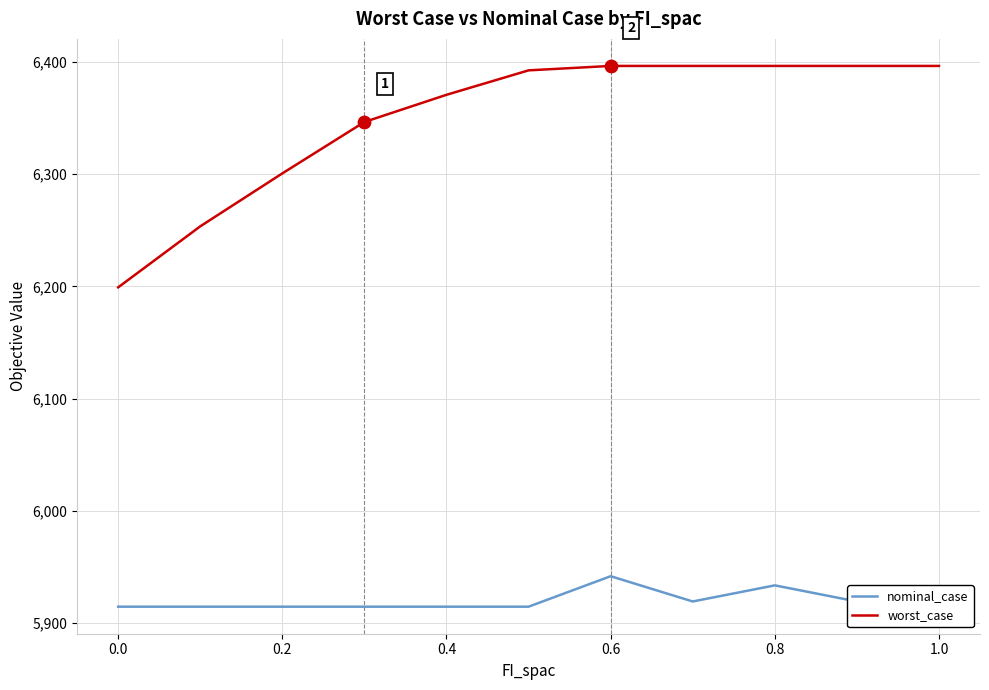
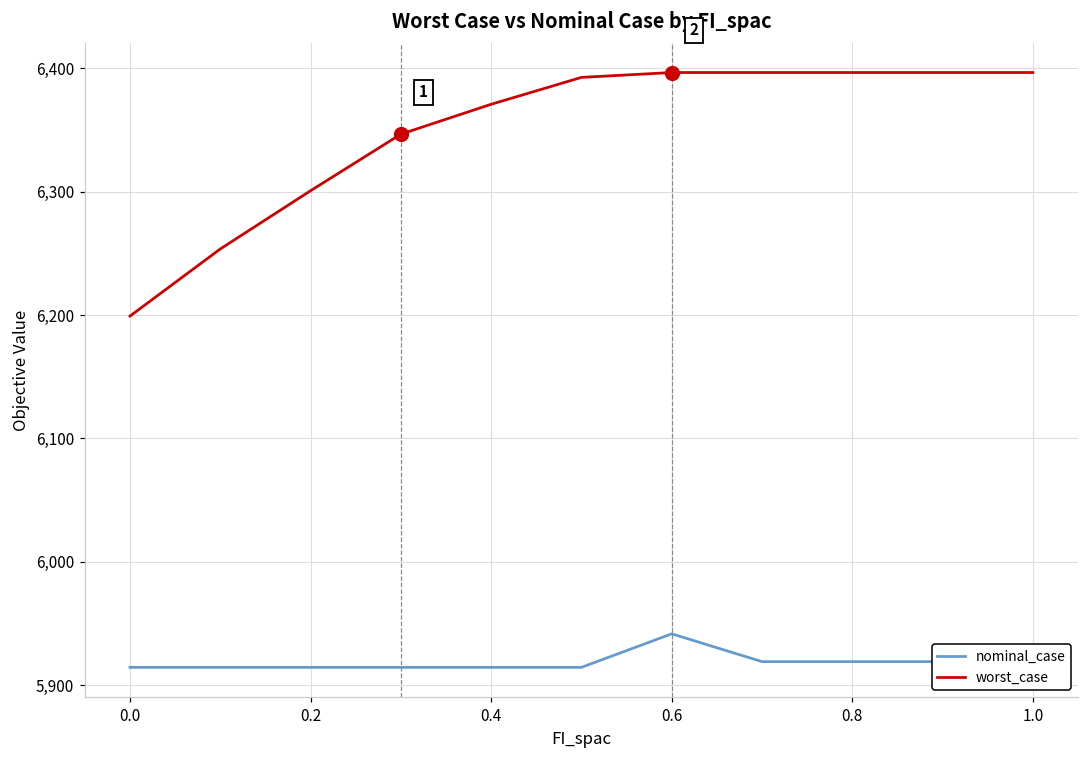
nominal_case, 0.8: 5,934 -> 5,919
